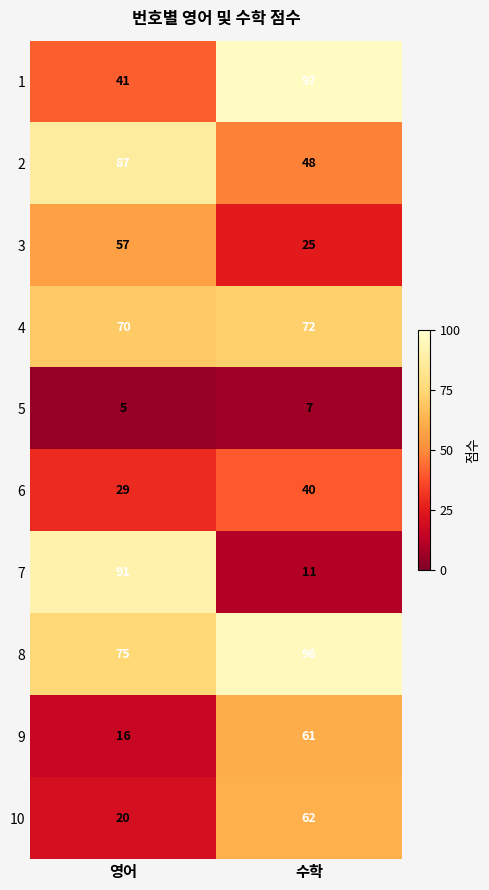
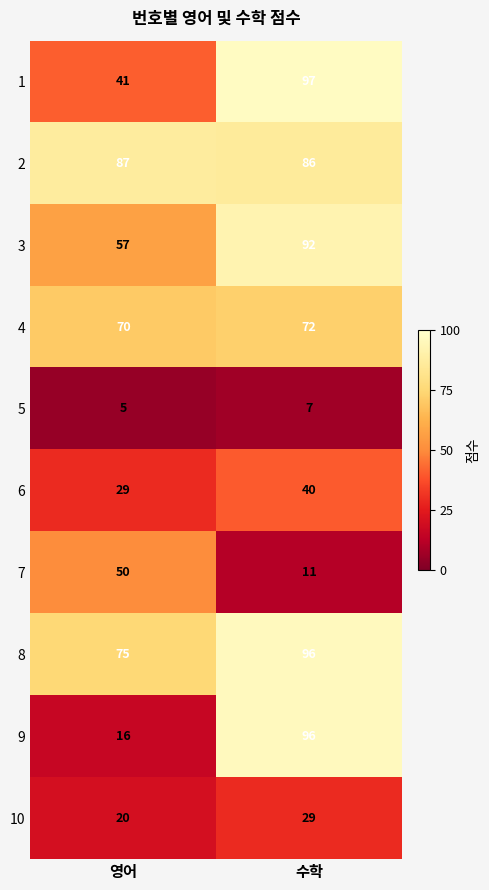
2, 수학: 48 -> 86
3, 수학: 25 -> 92
7, 영어: 91 -> 50
9, 수학: 61 -> 96
10, 수학: 62 -> 29
